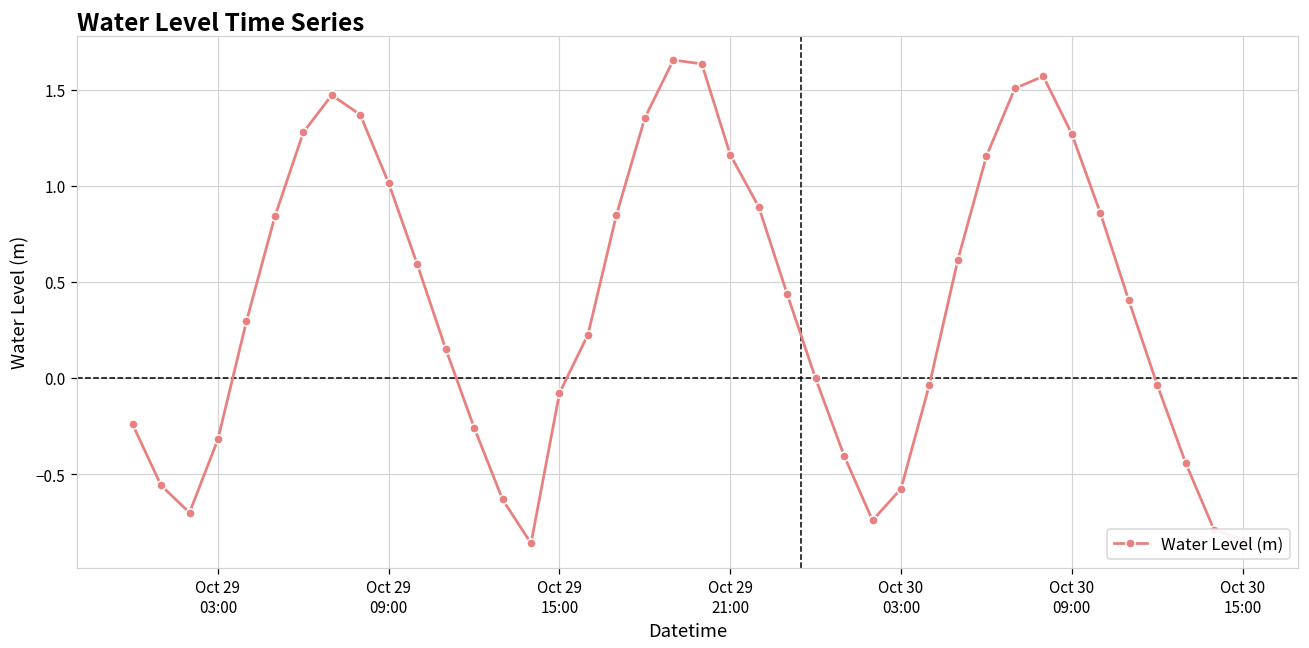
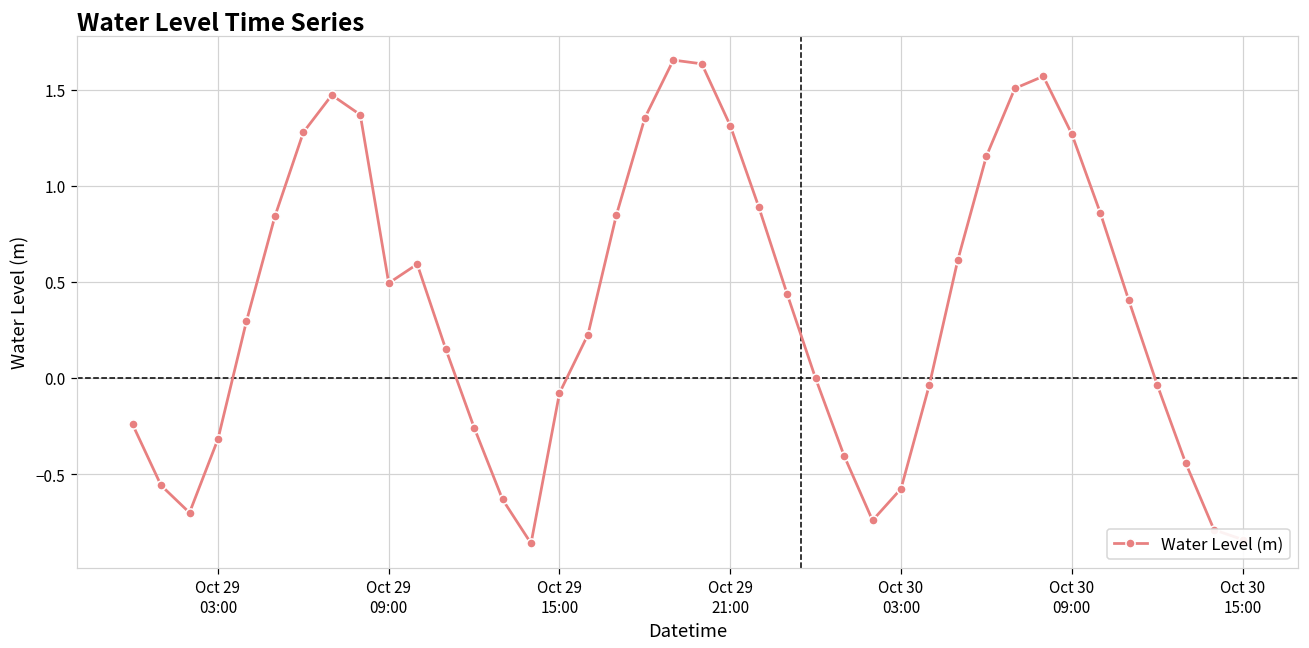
Oct 29 09:00: 1.01 -> 0.49
Oct 29 21:00: 1.16 -> 1.31
